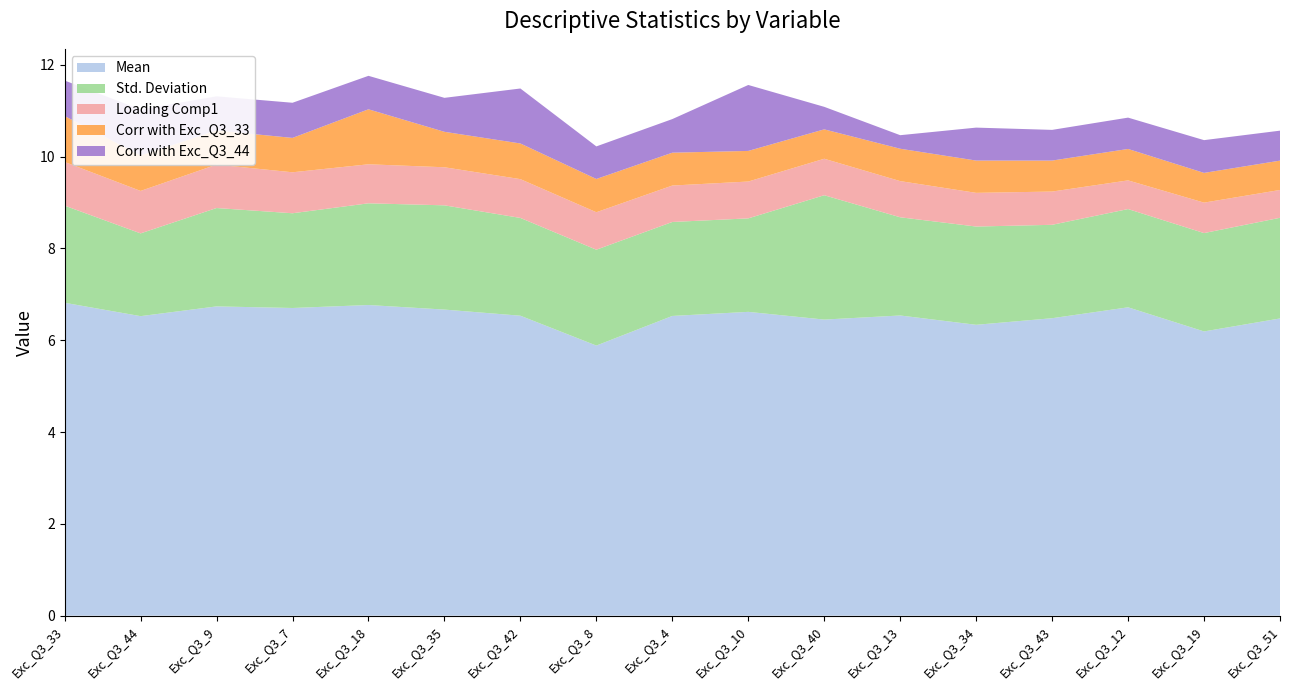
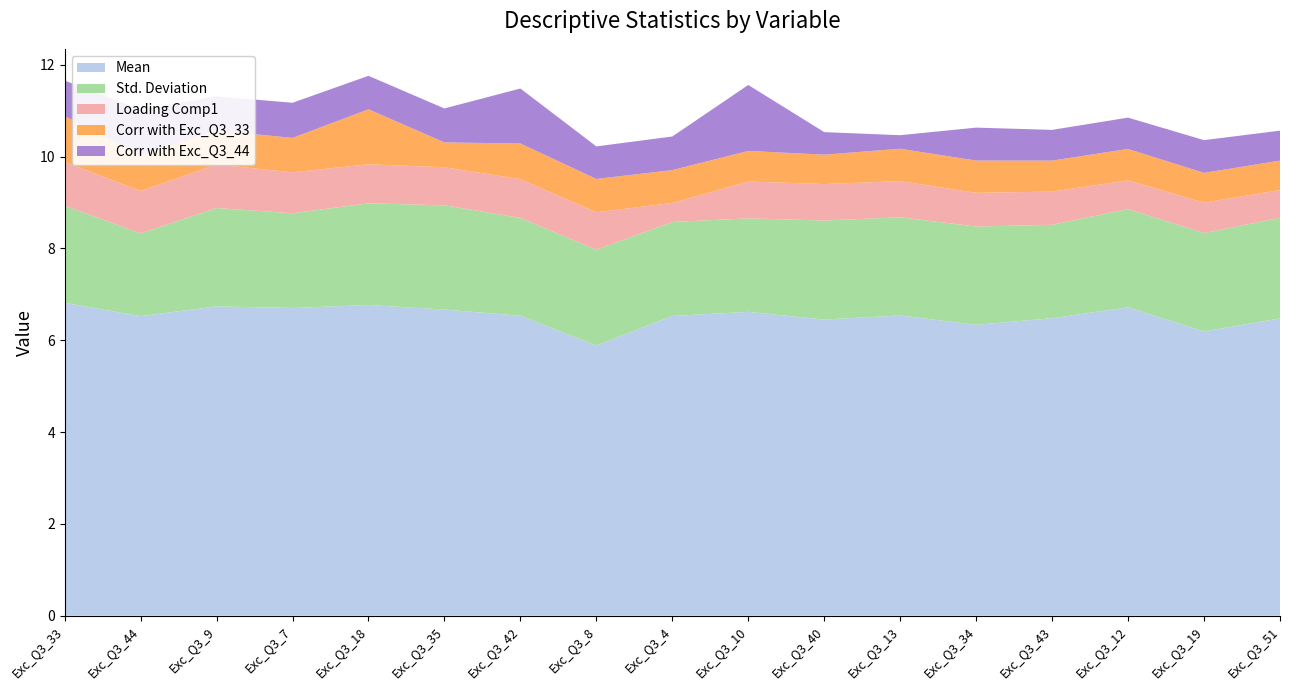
Corr with Exc_Q3_33, Exc_Q3_35: 0.8 -> 0.5
Loading Comp1, Exc_Q3_4: 0.8 -> 0.4
Std. Deviation, Exc_Q3_40: 2.7 -> 2.2
